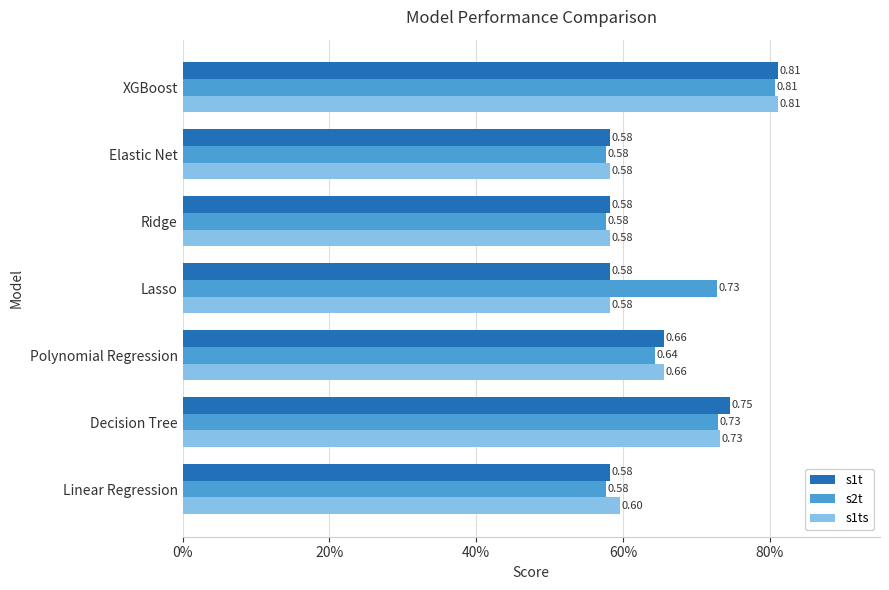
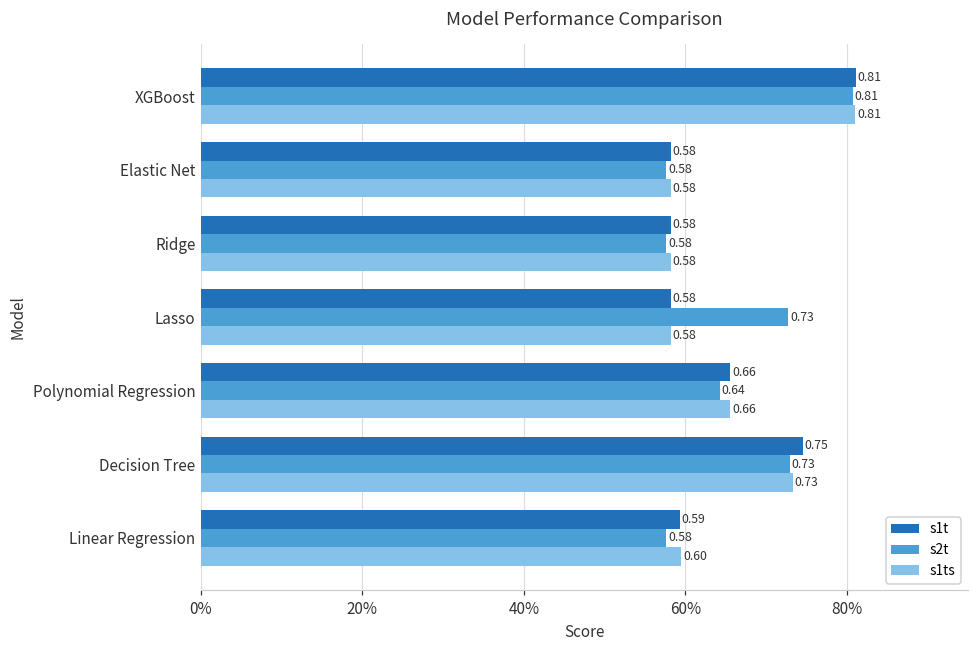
s1t, Linear Regression: 0.58 -> 0.59
